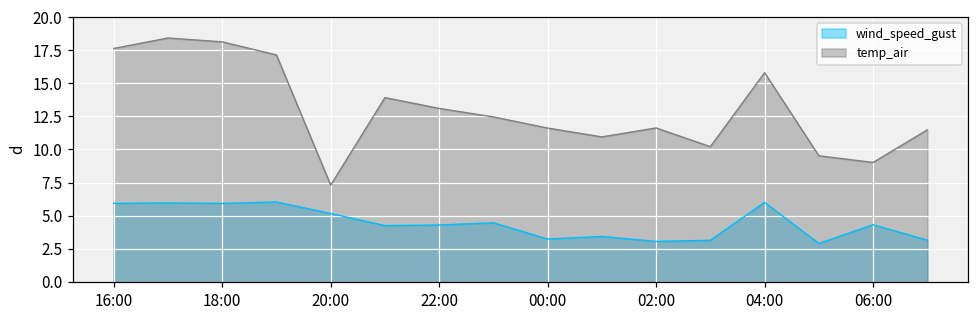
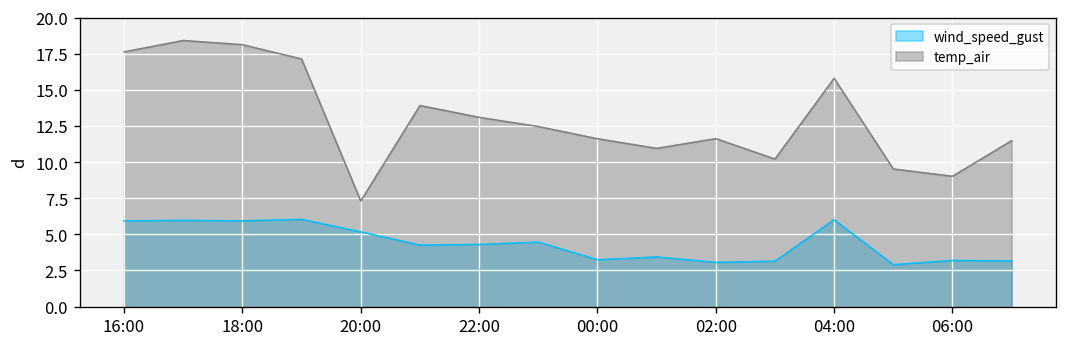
wind_speed_gust, 06:00: 4.3 -> 3.2
